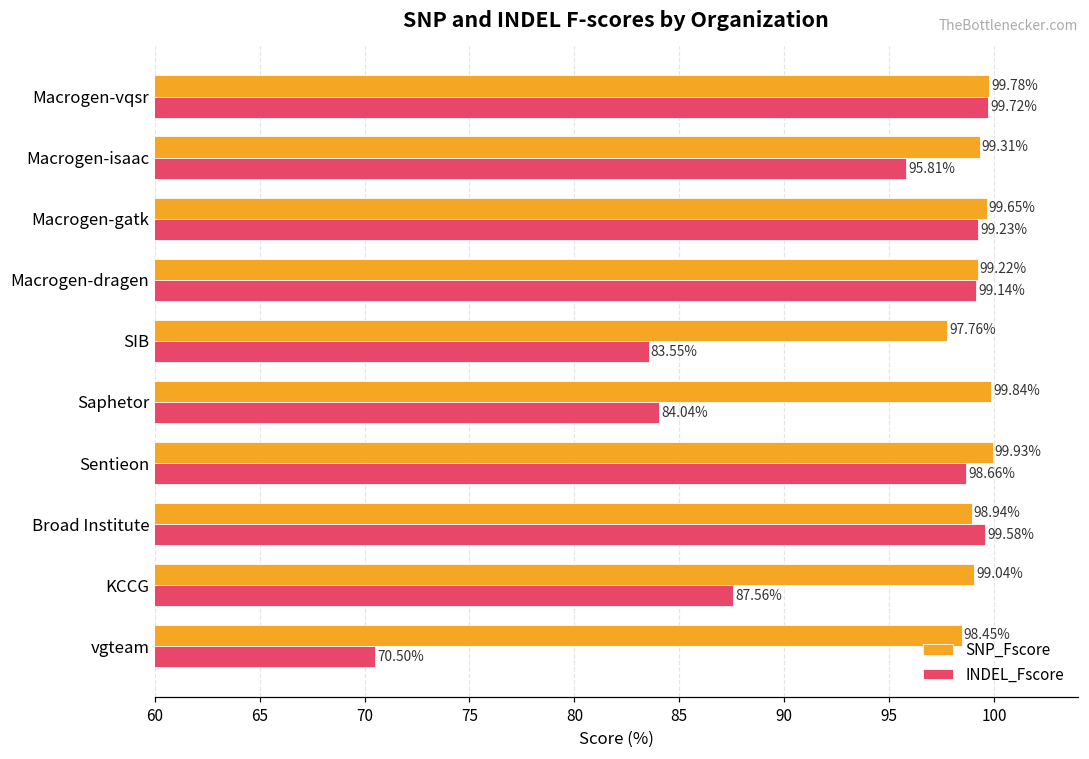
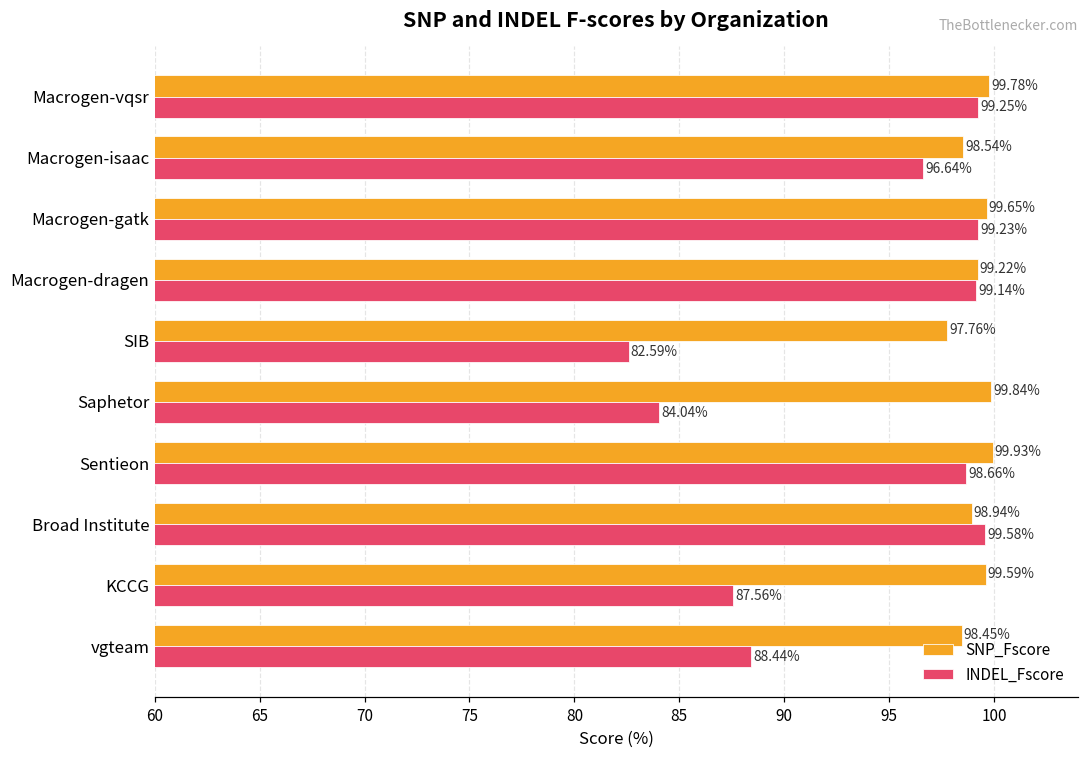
INDEL_Fscore, Macrogen-vqsr: 99.72% -> 99.25%
SNP_Fscore, Macrogen-isaac: 99.31% -> 98.54%
INDEL_Fscore, Macrogen-isaac: 95.81% -> 96.64%
INDEL_Fscore, SIB: 83.55% -> 82.59%
SNP_Fscore, KCCG: 99.04% -> 99.59%
INDEL_Fscore, vgteam: 70.50% -> 88.44%
